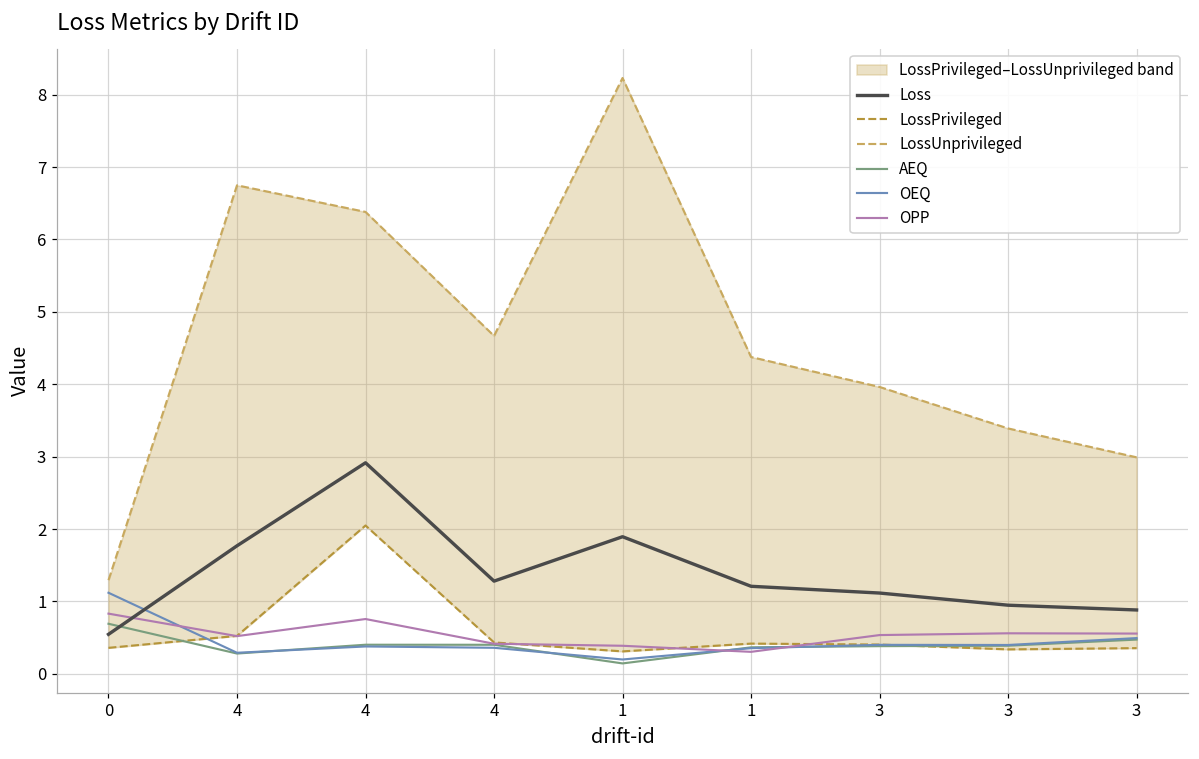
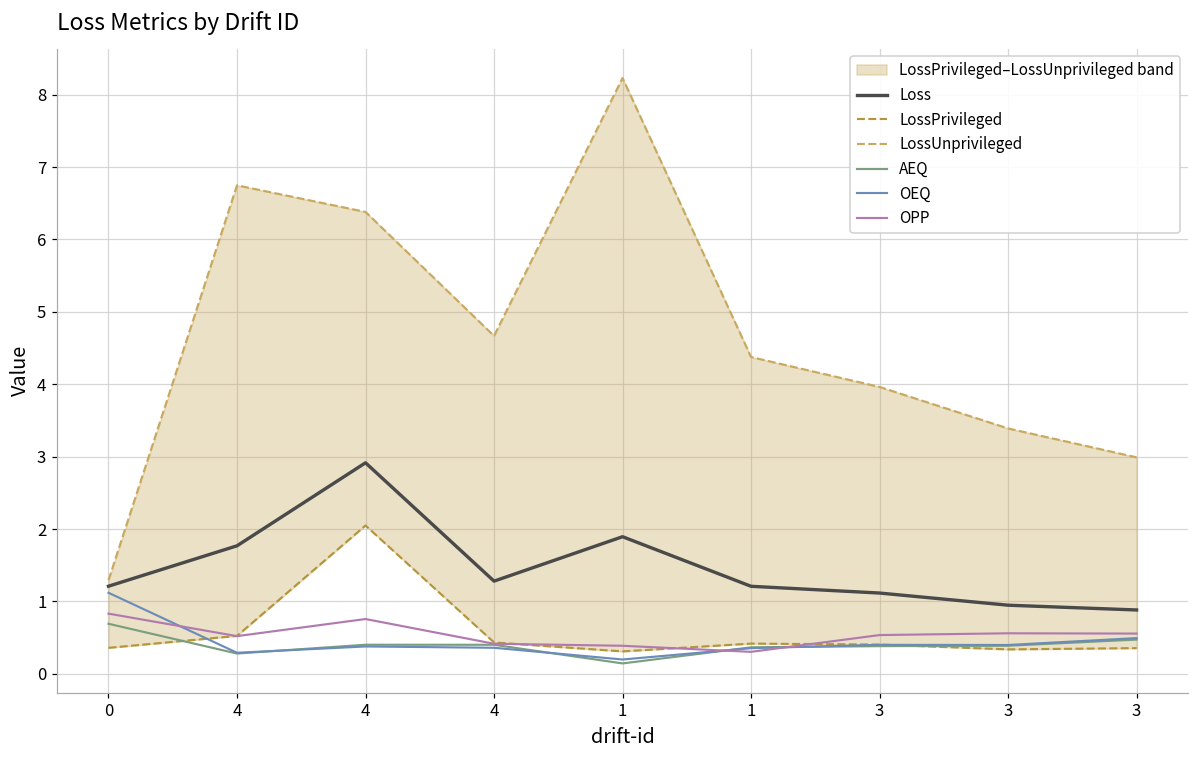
Loss, 0: 0.5 -> 1.2
